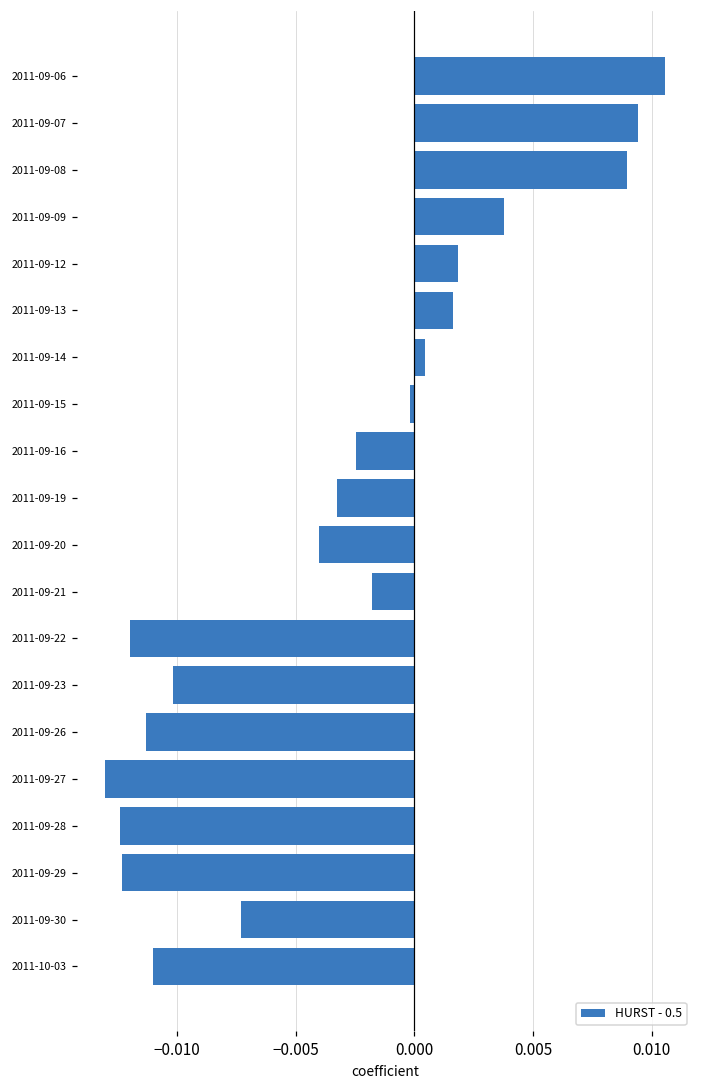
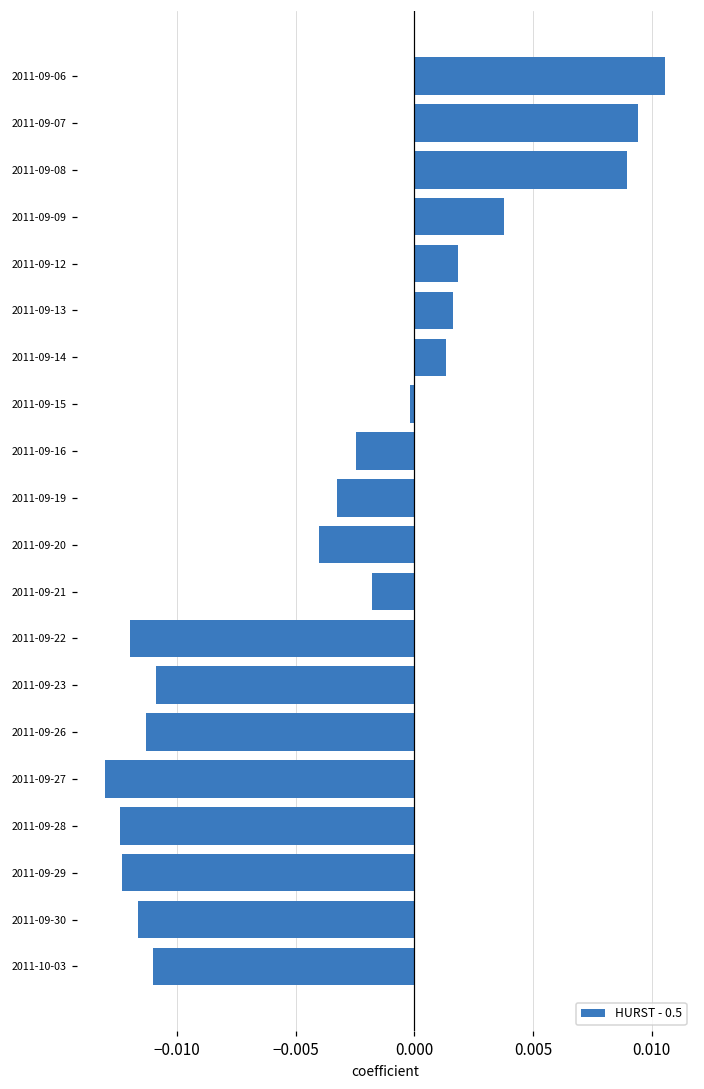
2011-09-14: 0.0005 -> 0.0013
2011-09-23: -0.0102 -> -0.0109
2011-09-30: -0.0073 -> -0.0116
